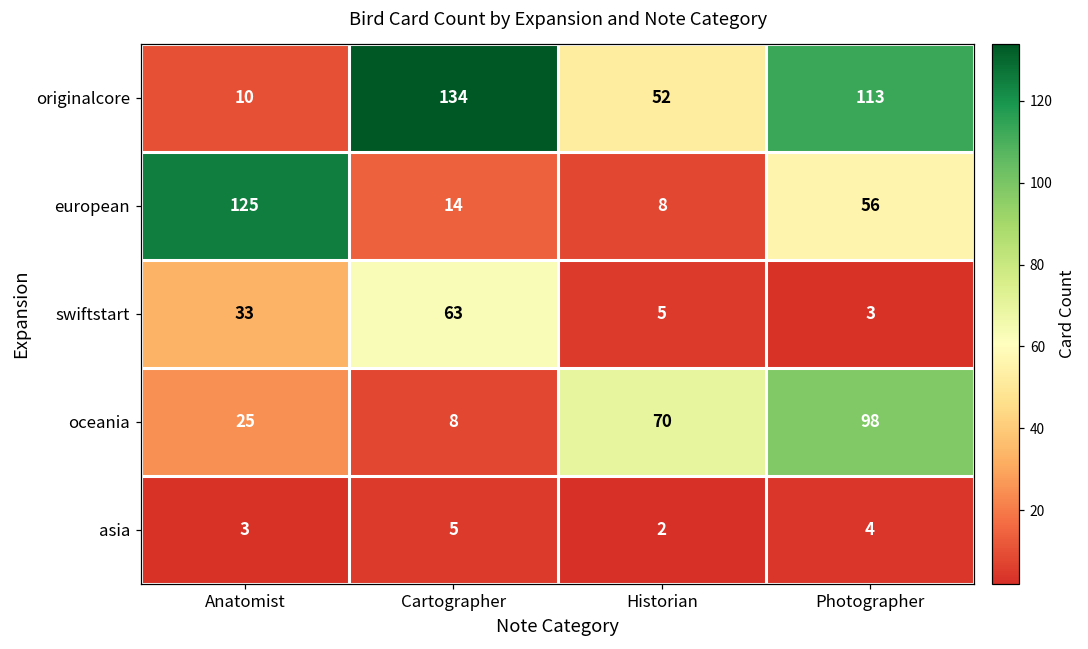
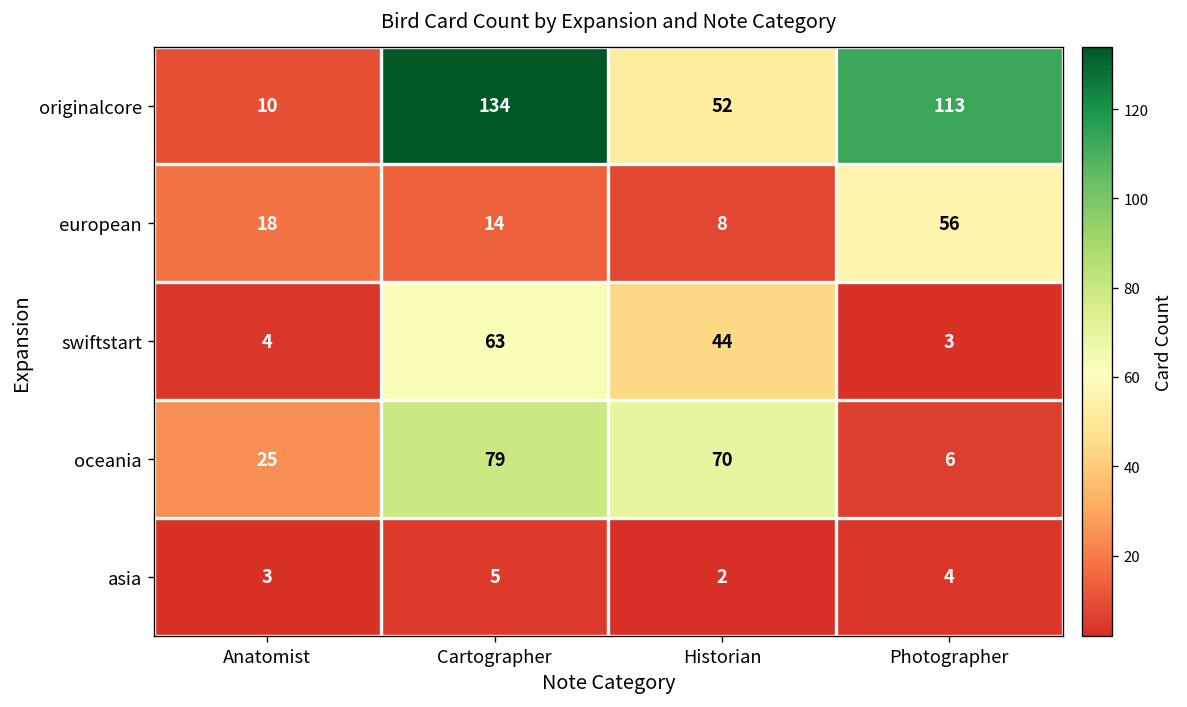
european, Anatomist: 125 -> 18
swiftstart, Anatomist: 33 -> 4
swiftstart, Historian: 5 -> 44
oceania, Cartographer: 8 -> 79
oceania, Photographer: 98 -> 6
